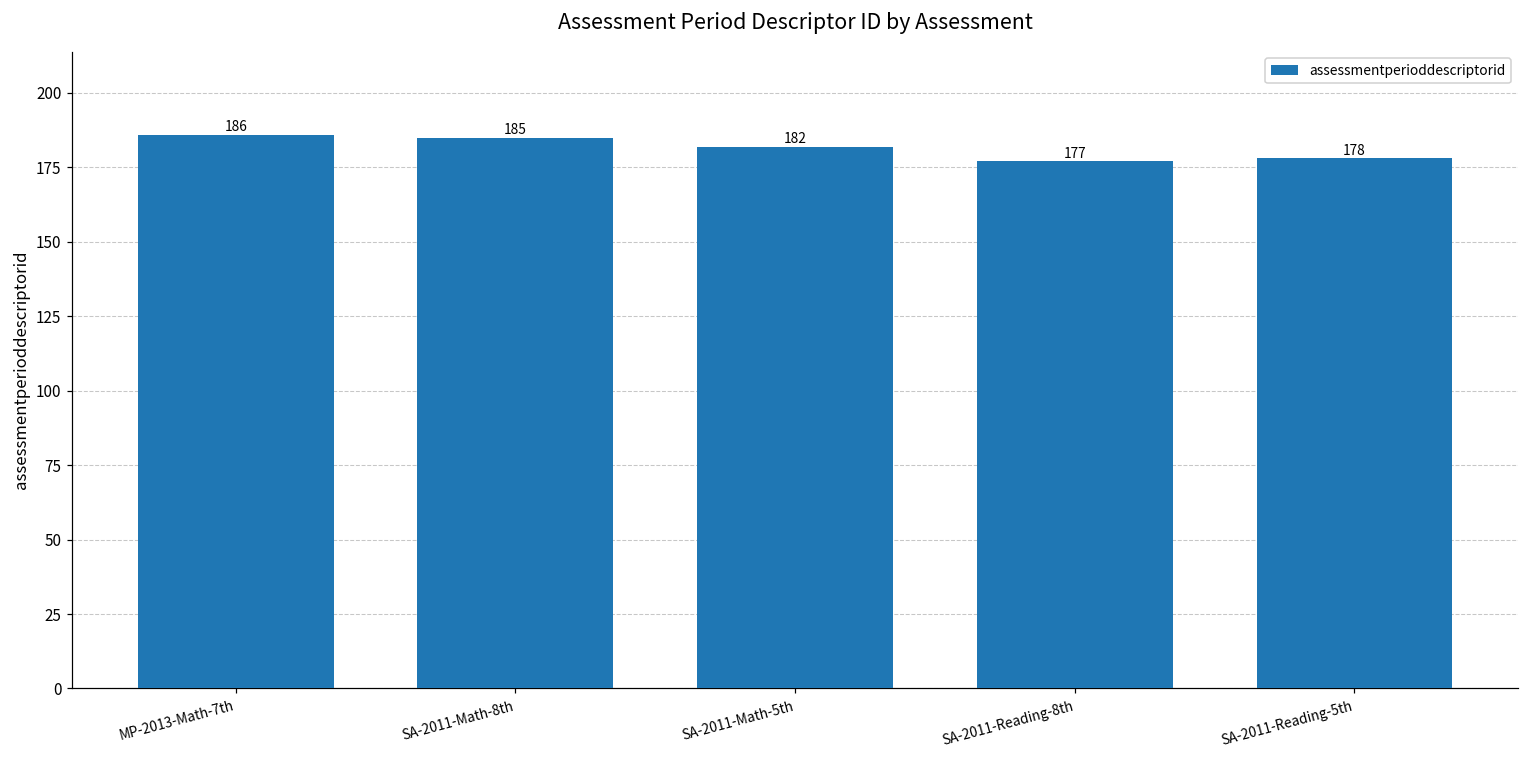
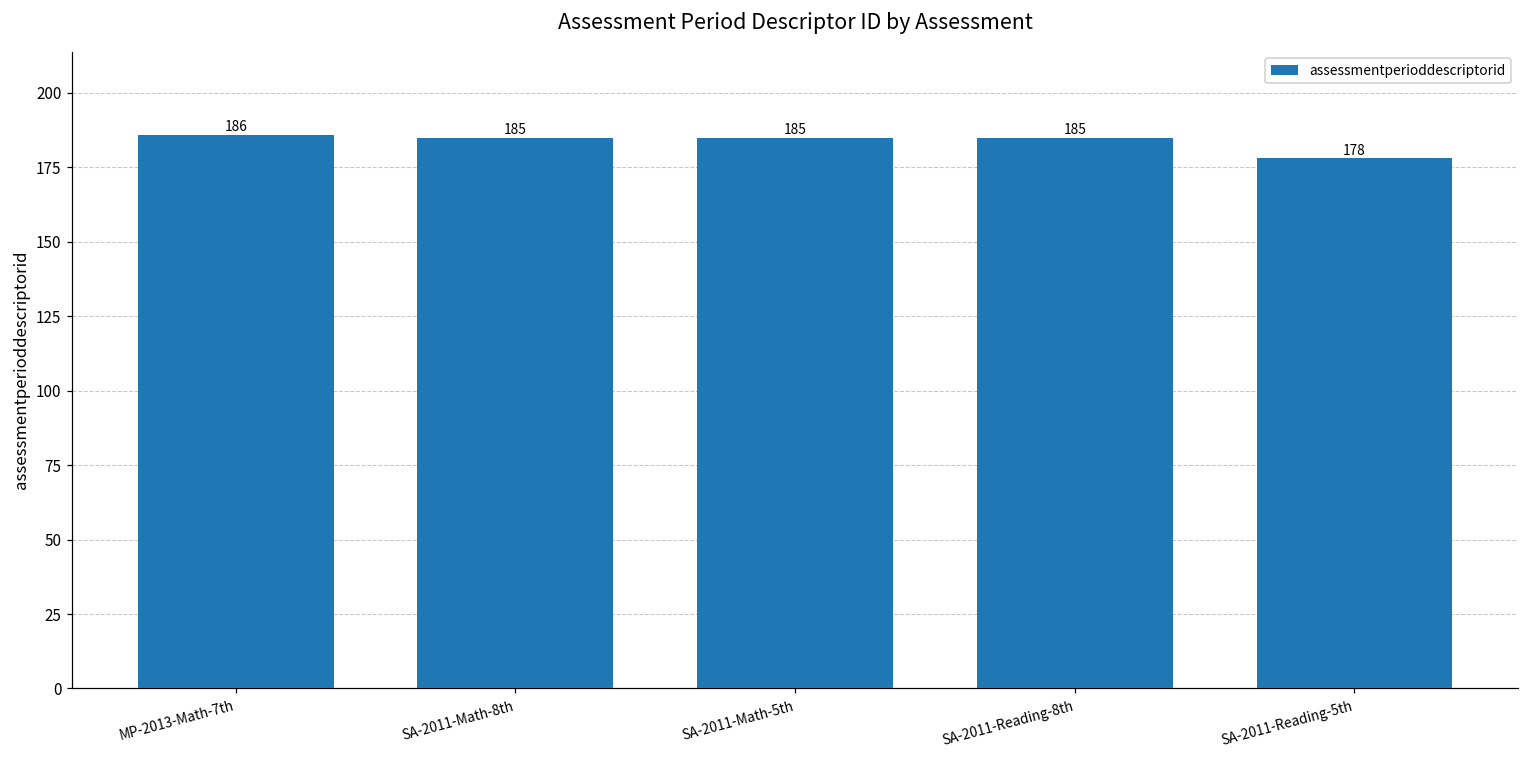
SA-2011-Math-5th: 182 -> 185
SA-2011-Reading-8th: 177 -> 185
